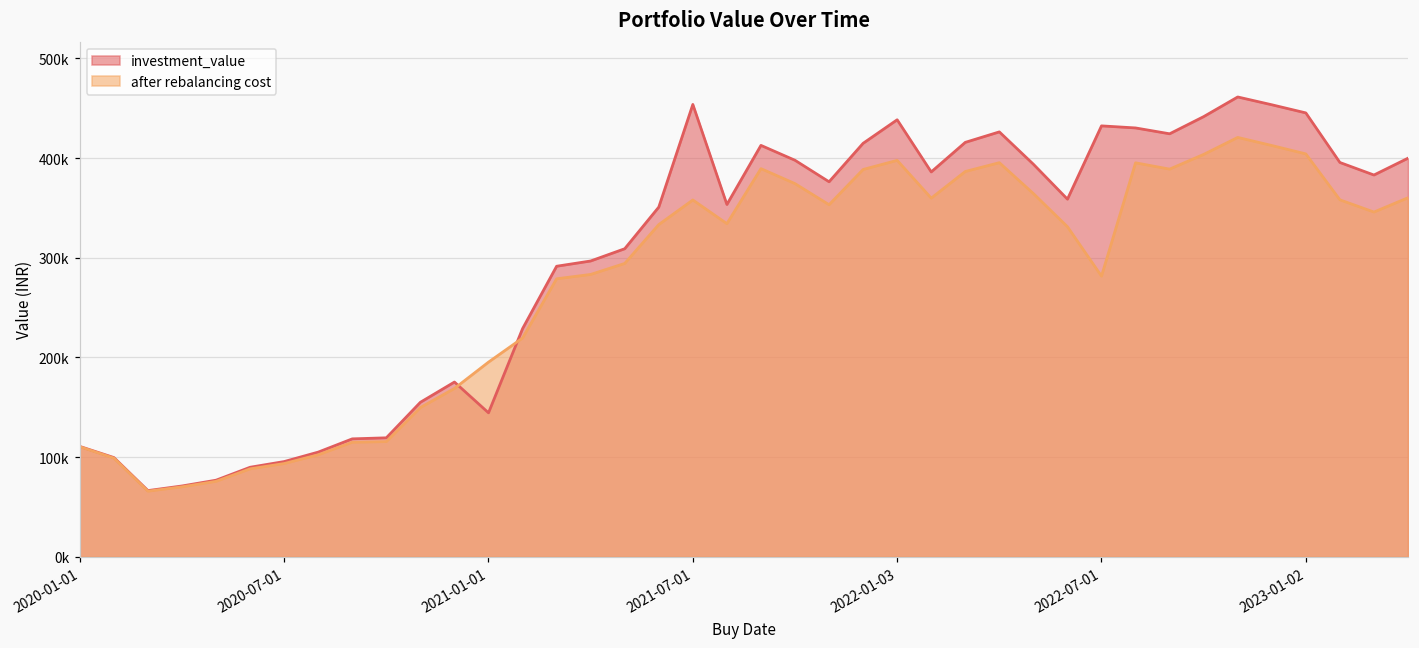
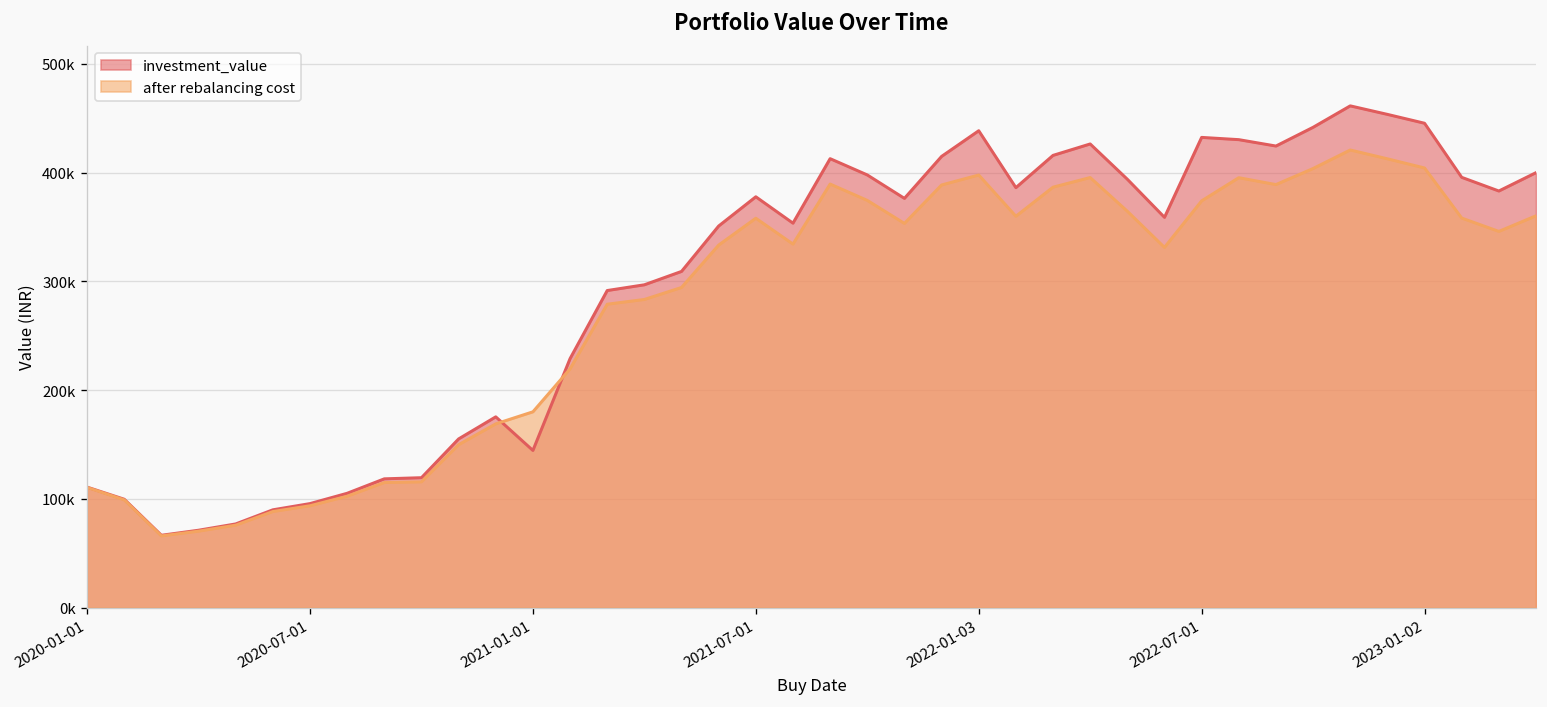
after rebalancing cost, 2021-01-01: 200000 -> 180000
investment_value, 2021-07-01: 450000 -> 380000
after rebalancing cost, 2022-07-01: 280000 -> 370000
